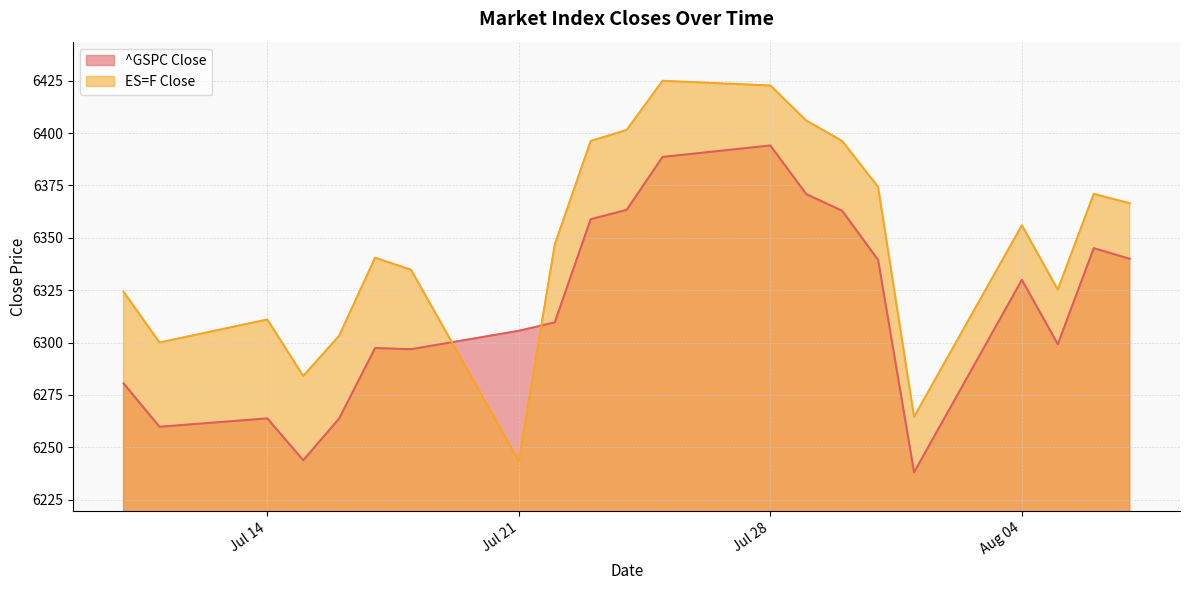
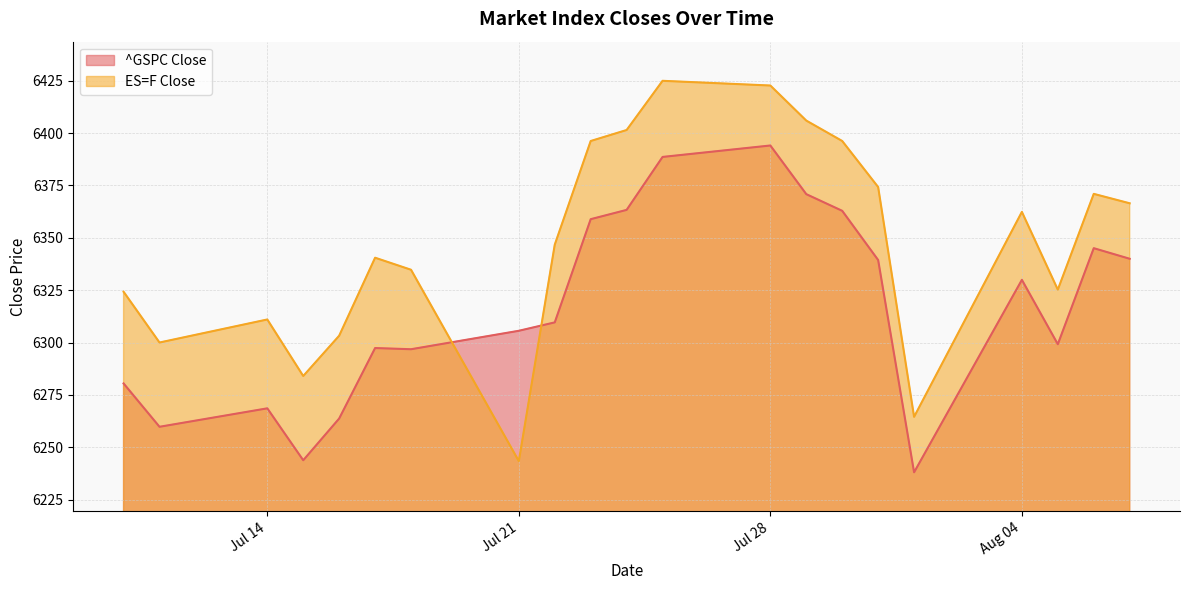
^GSPC Close, Jul 14: 6264 -> 6269
ES=F Close, Aug 04: 6356 -> 6362
